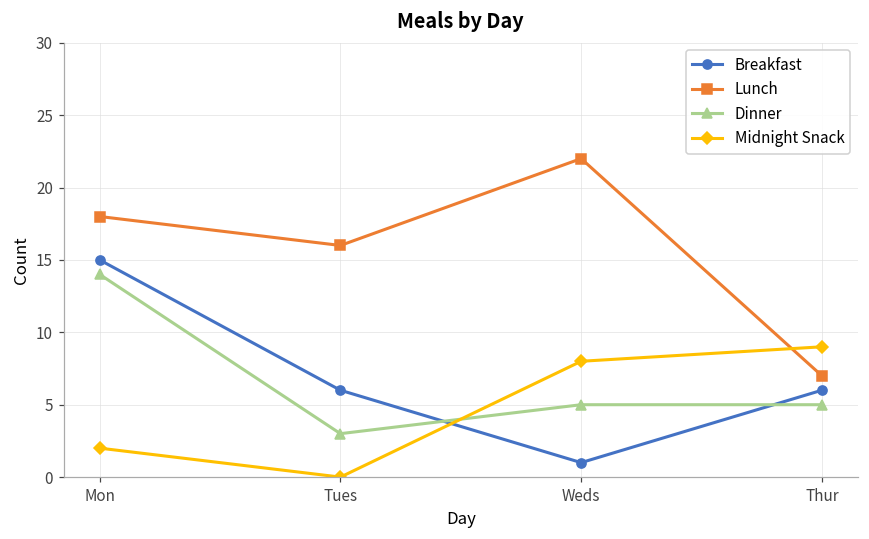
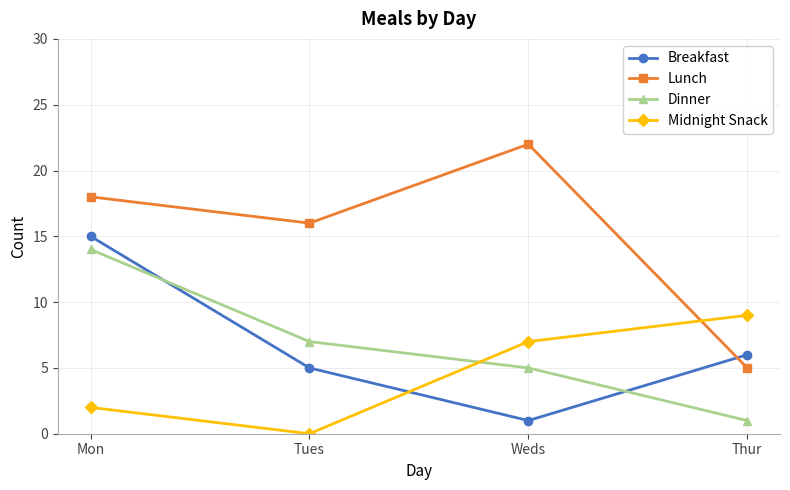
Breakfast, Tues: 6 -> 5
Dinner, Tues: 3 -> 7
Midnight Snack, Weds: 8 -> 7
Lunch, Thur: 7 -> 5
Dinner, Thur: 5 -> 1
